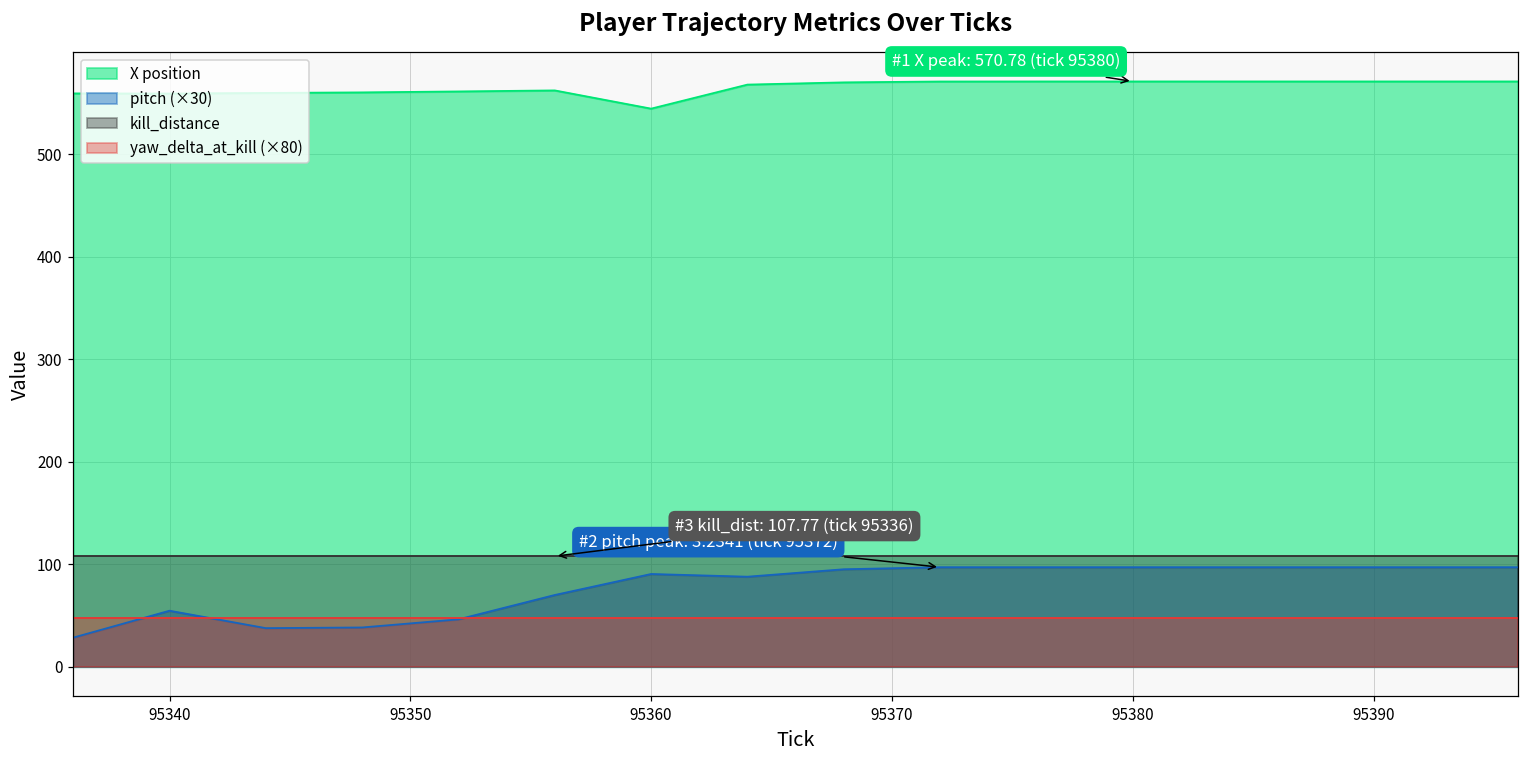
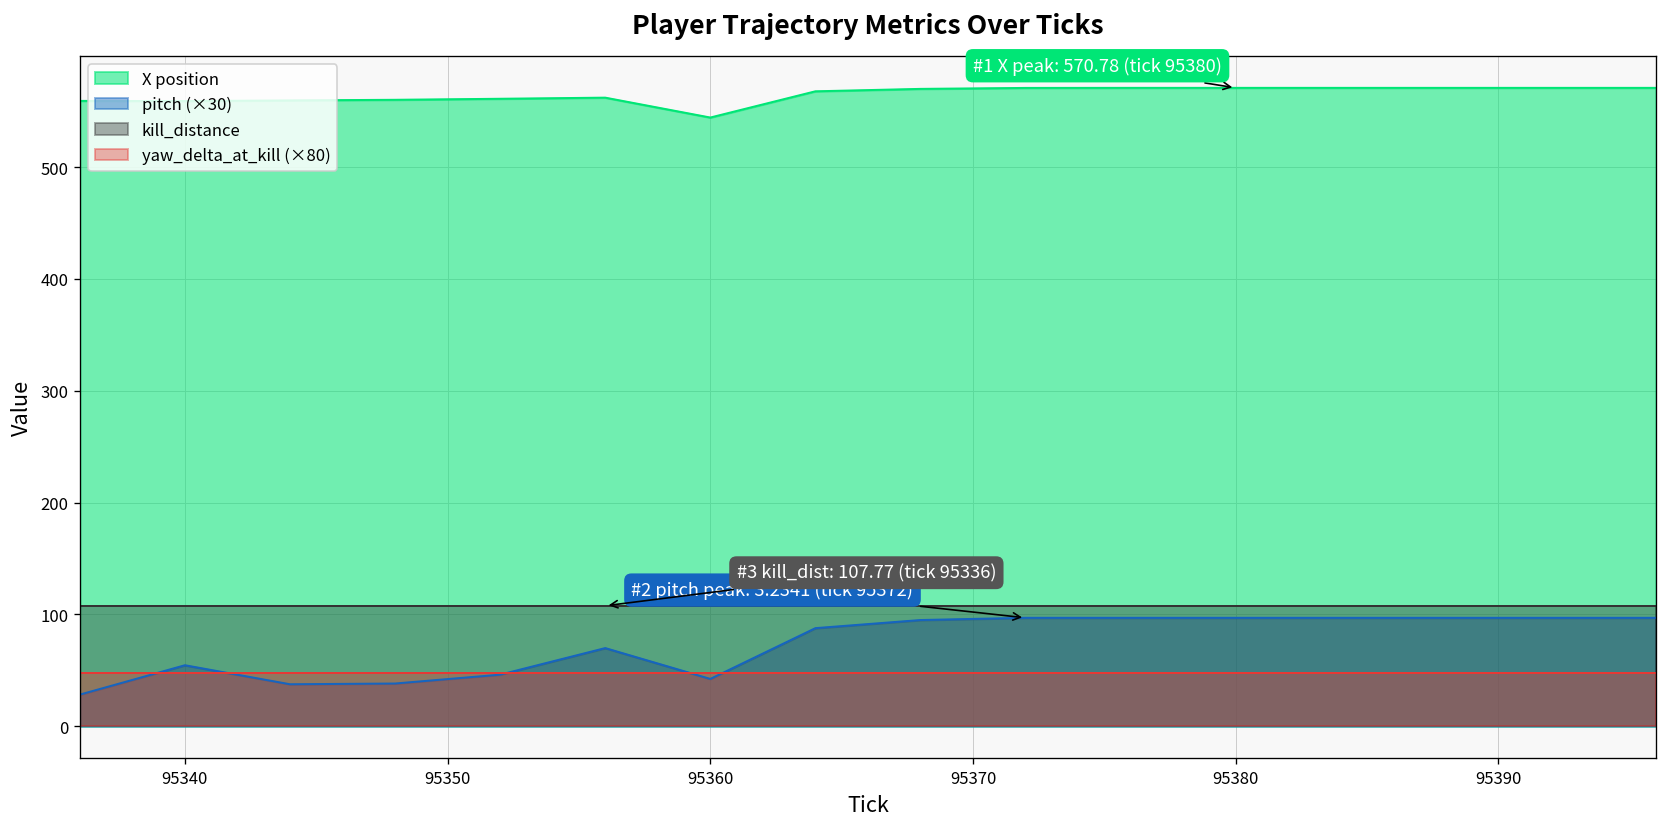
pitch (×30), 95360: 90 -> 40
